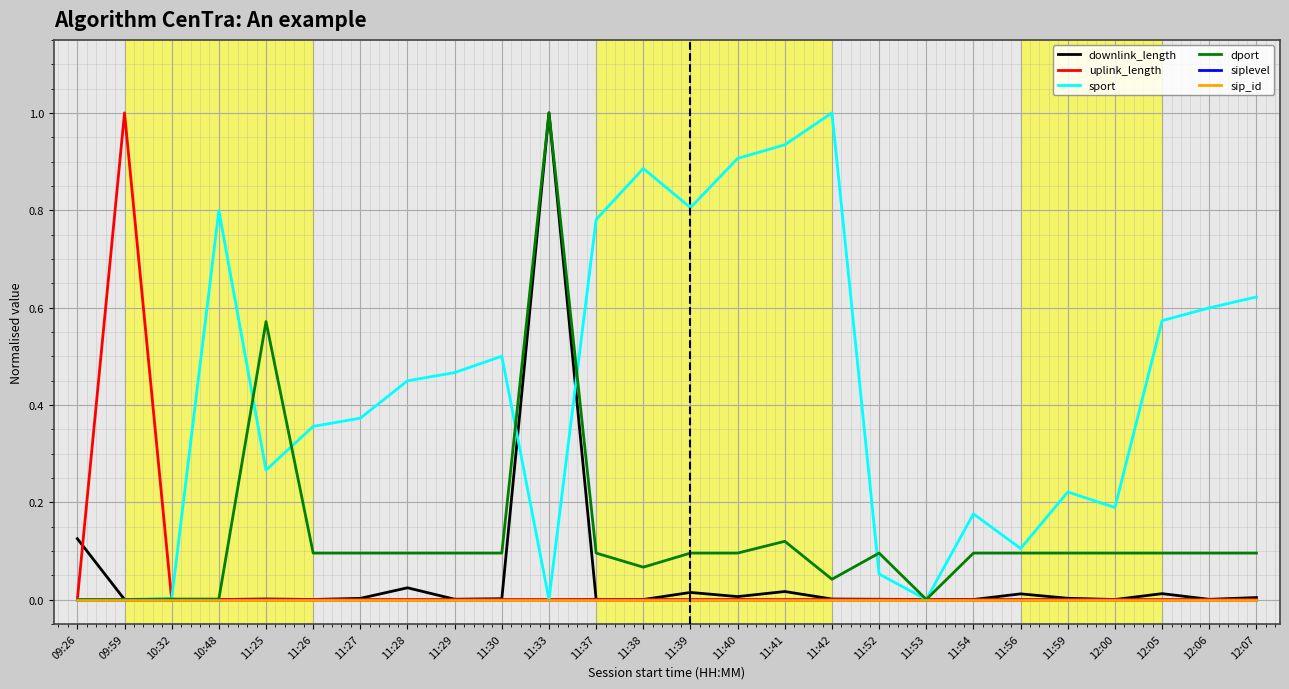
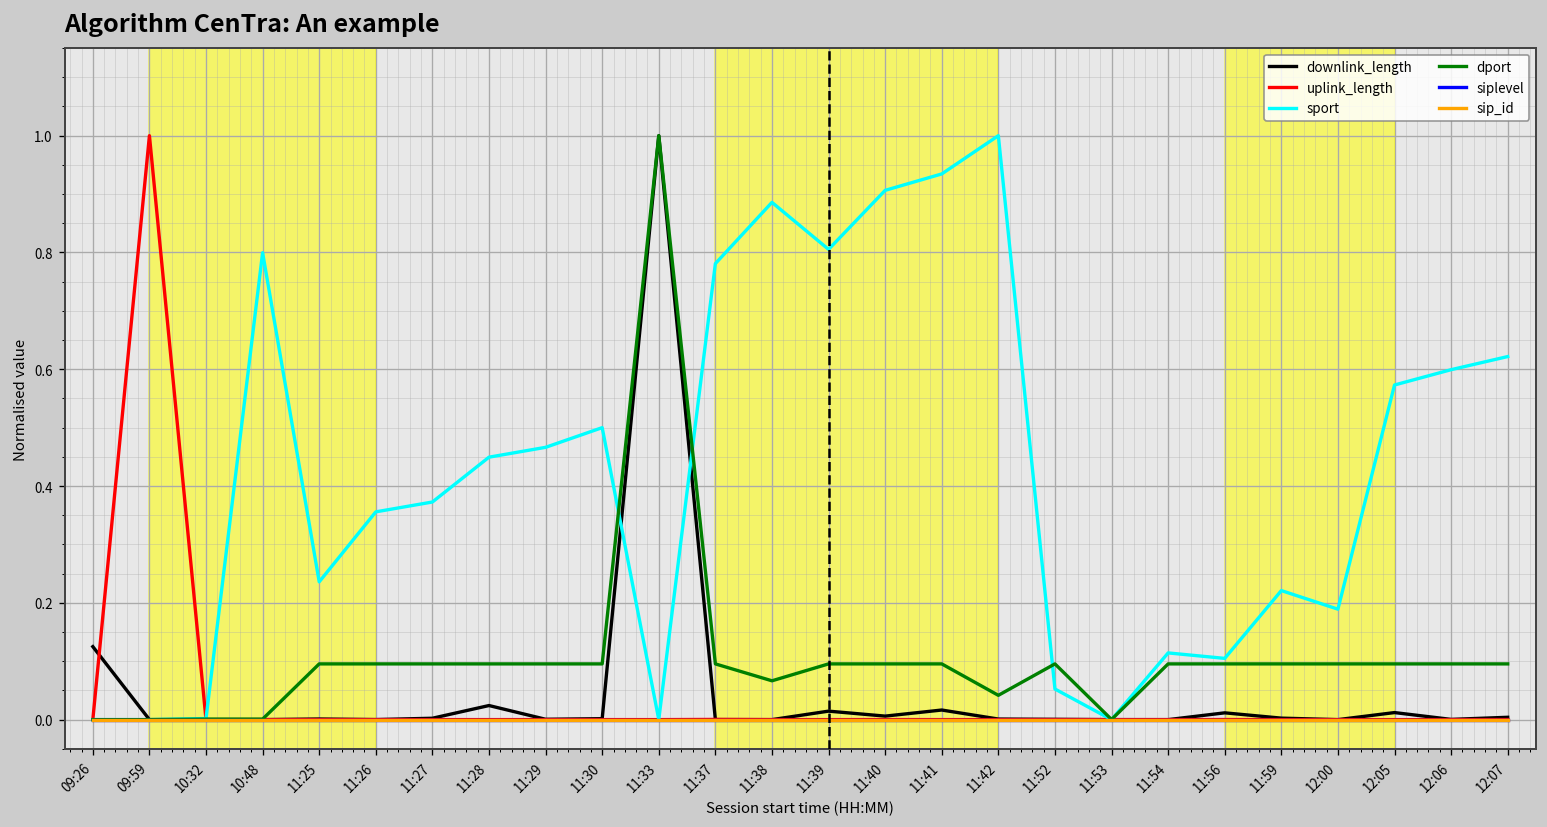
sport, 11:25: 0.27 -> 0.24
dport, 11:25: 0.57 -> 0.10
dport, 11:41: 0.12 -> 0.10
sport, 11:54: 0.18 -> 0.11
